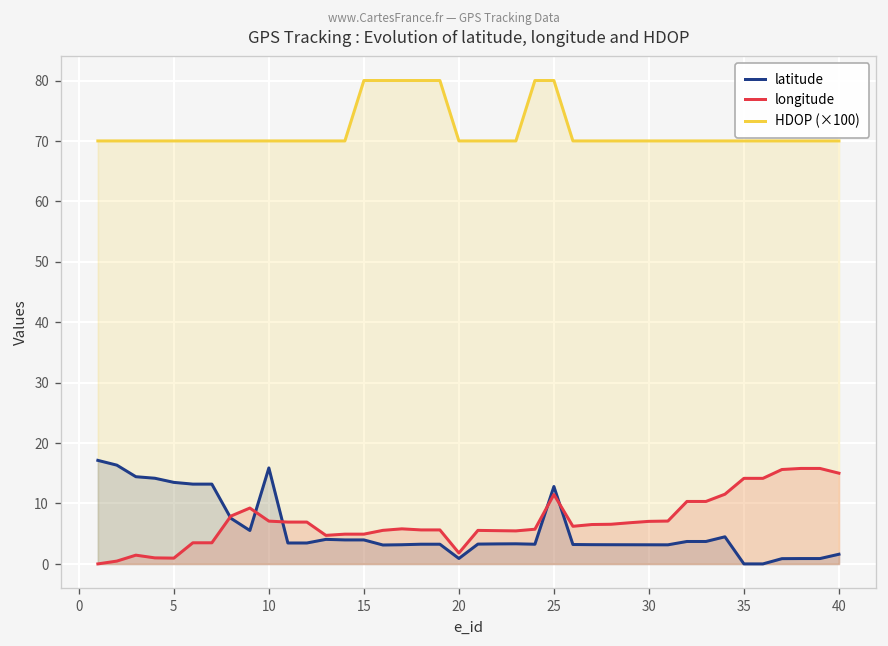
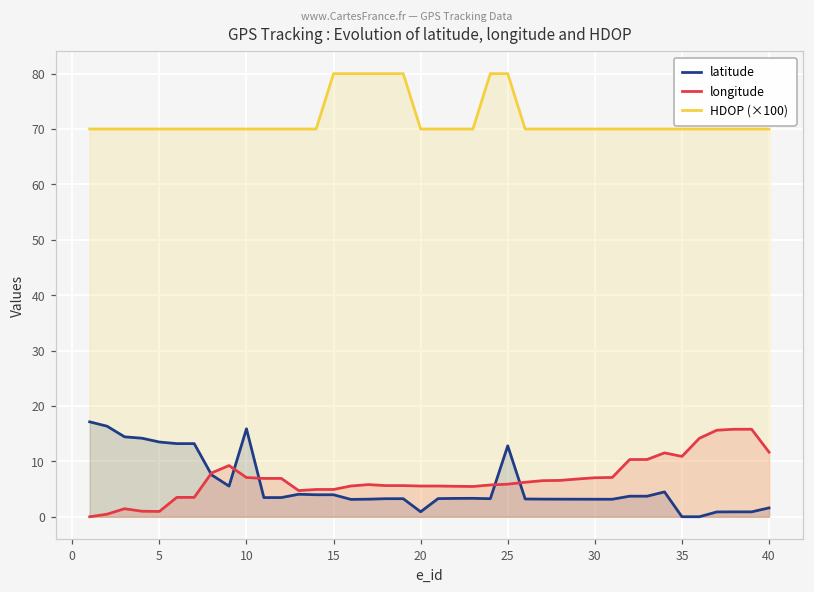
longitude, 20: 2 -> 6
longitude, 25: 11 -> 6
longitude, 35: 14 -> 11
longitude, 40: 15 -> 12
